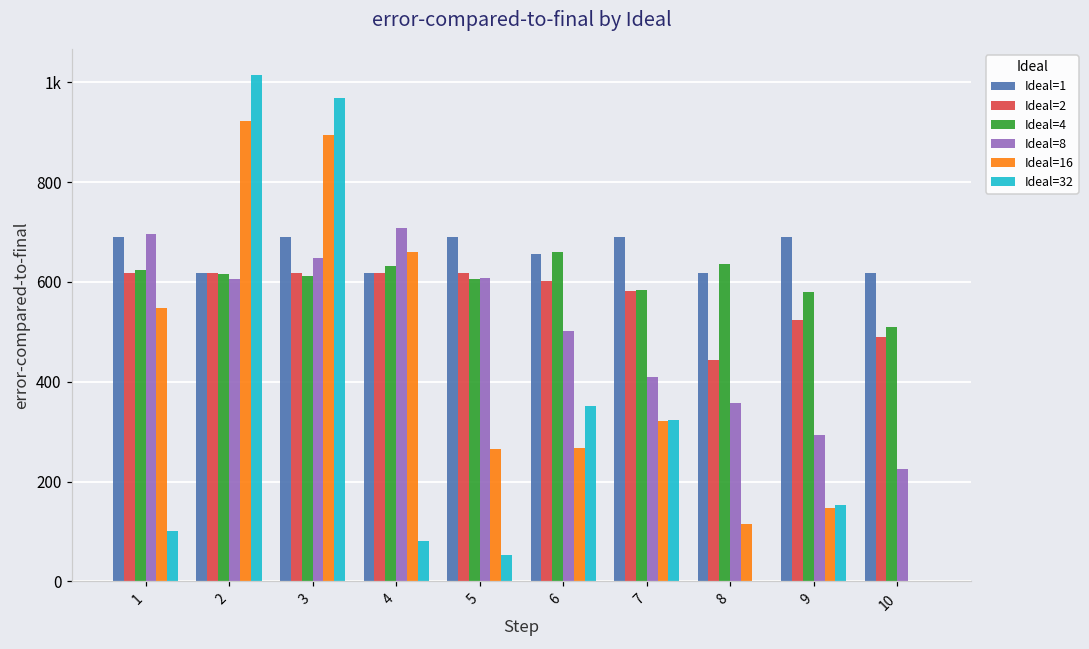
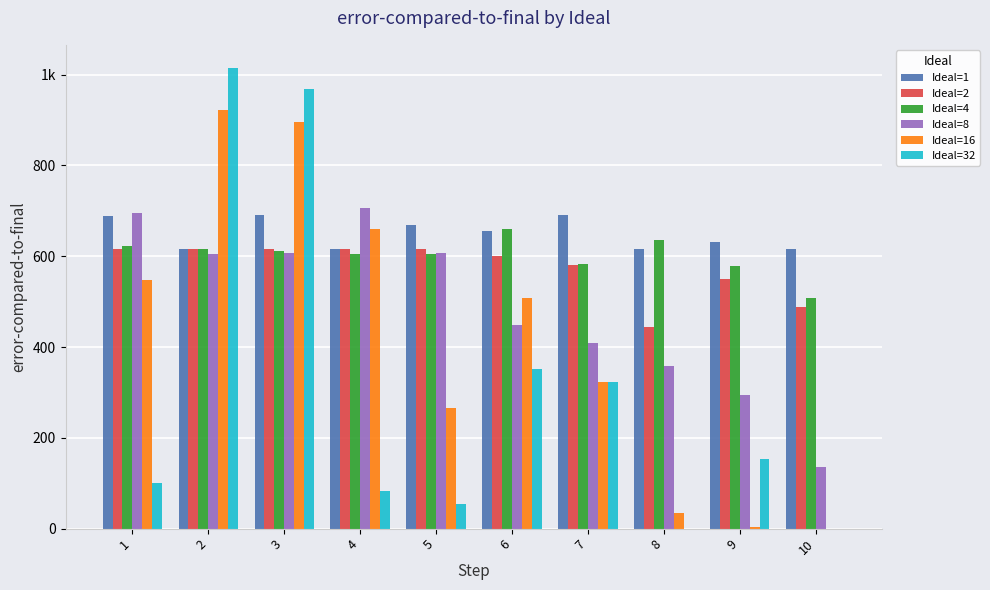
Ideal=8, 3: 650 -> 610
Ideal=4, 4: 630 -> 610
Ideal=1, 5: 690 -> 670
Ideal=8, 6: 500 -> 450
Ideal=16, 6: 270 -> 510
Ideal=16, 8: 120 -> 30
Ideal=1, 9: 690 -> 630
Ideal=2, 9: 520 -> 550
Ideal=16, 9: 150 -> 0
Ideal=8, 10: 230 -> 140
